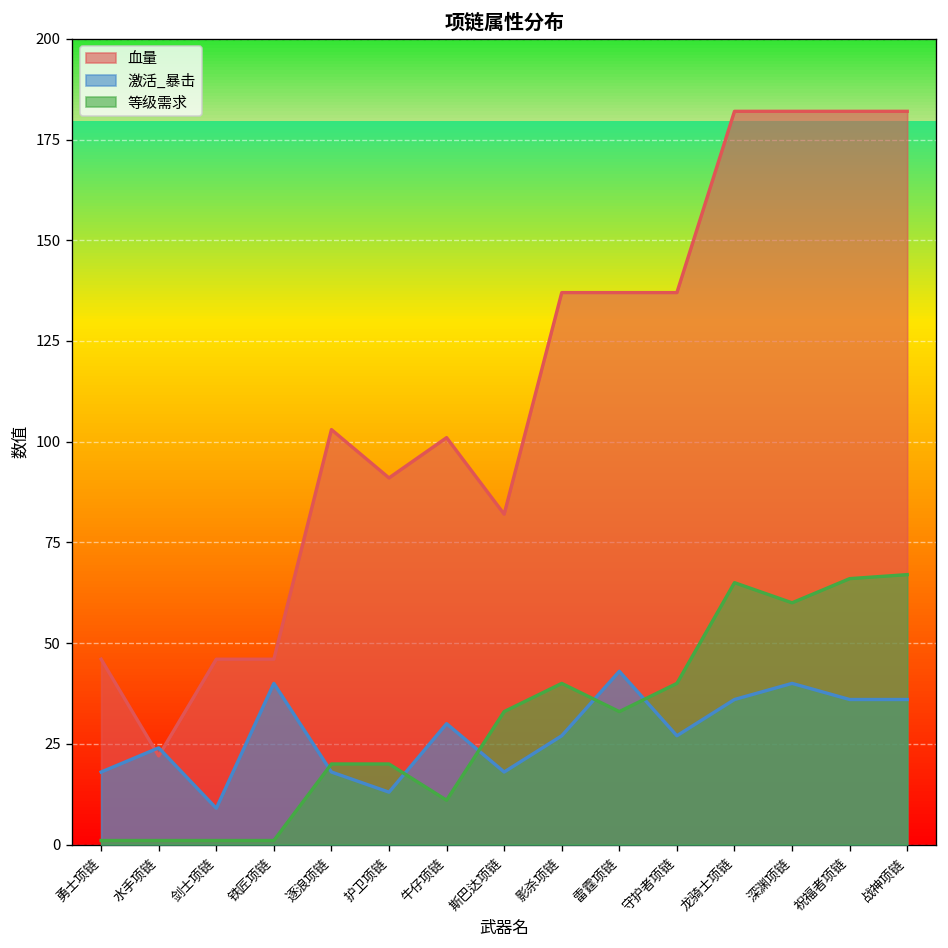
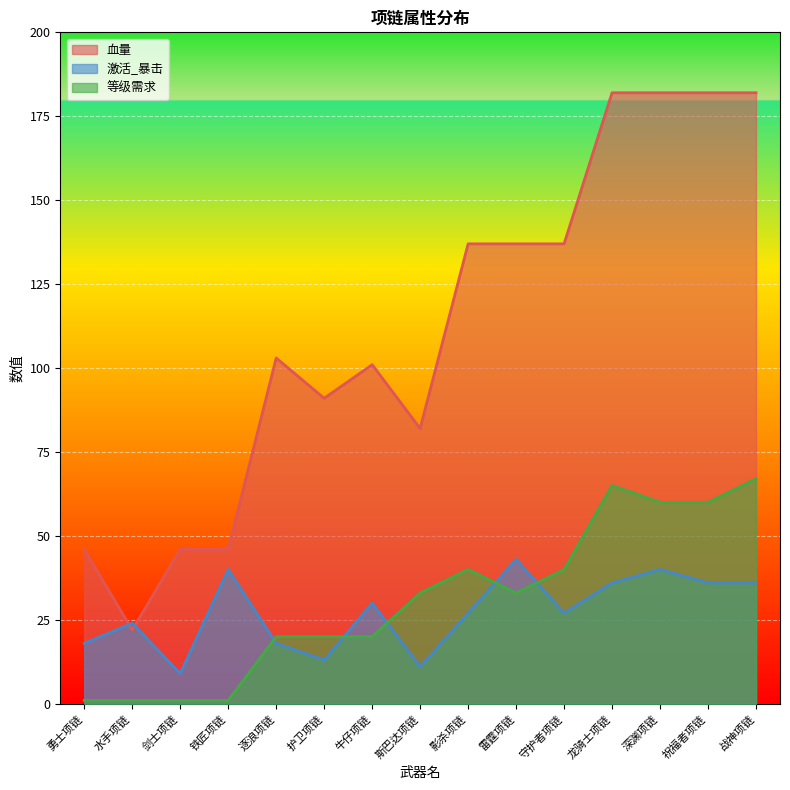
等级需求, 牛仔项链: 11 -> 20
激活_暴击, 斯巴达项链: 18 -> 11
等级需求, 祝福者项链: 66 -> 60
